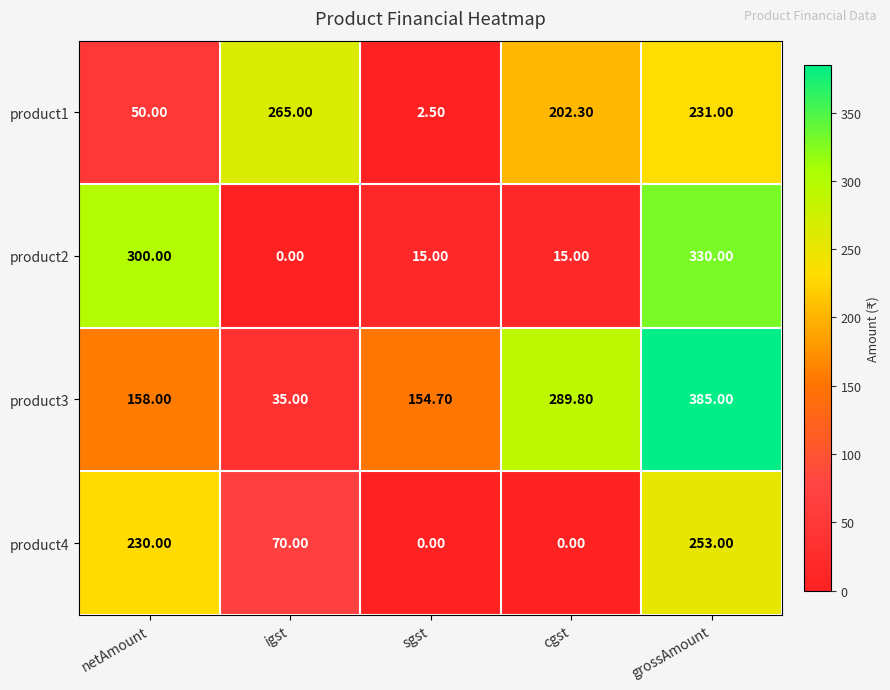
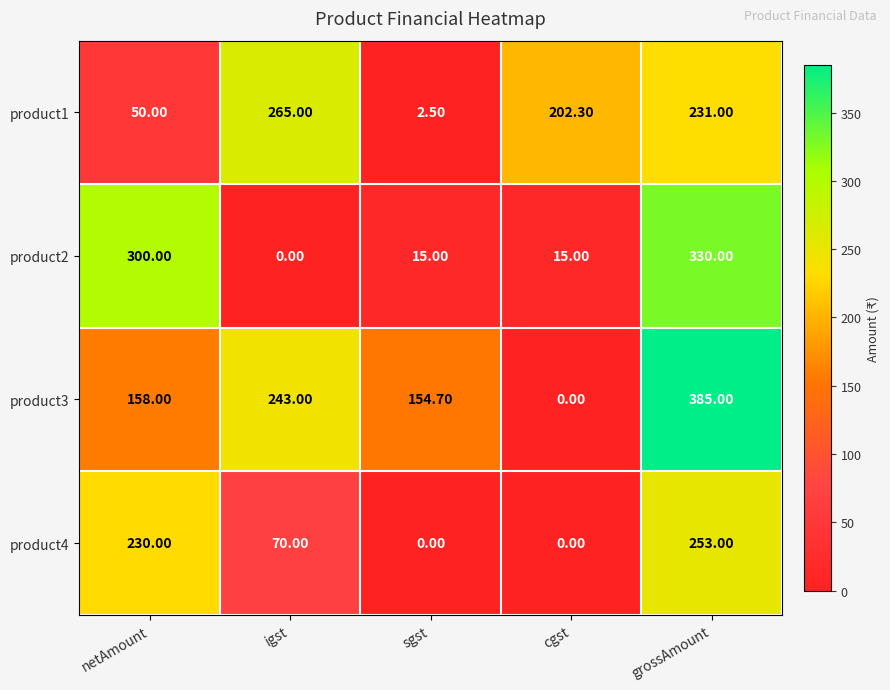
product3, igst: 35.00 -> 243.00
product3, cgst: 289.80 -> 0.00
